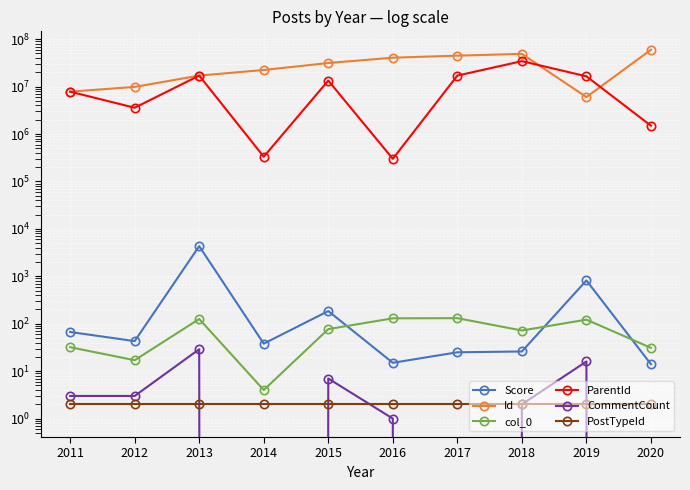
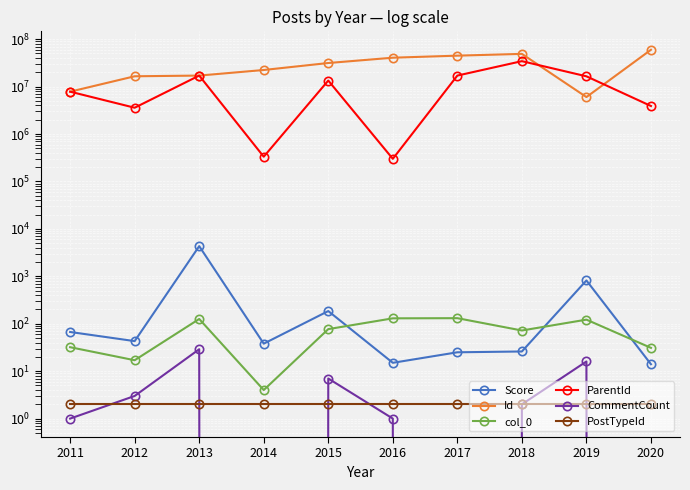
CommentCount, 2011: 3 -> 1
Id, 2012: 10000000 -> 17000000
ParentId, 2020: 1500000 -> 4000000
